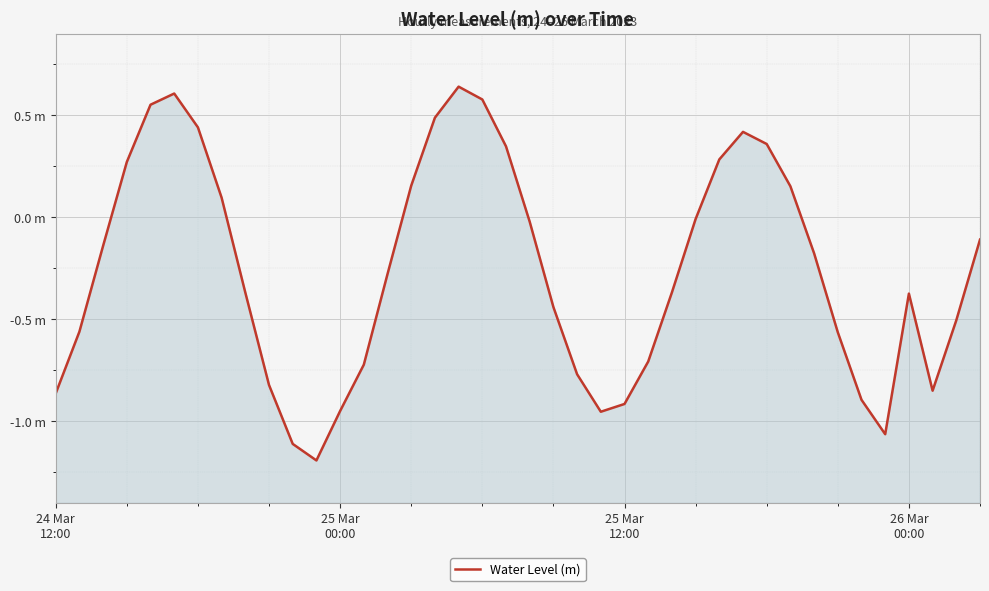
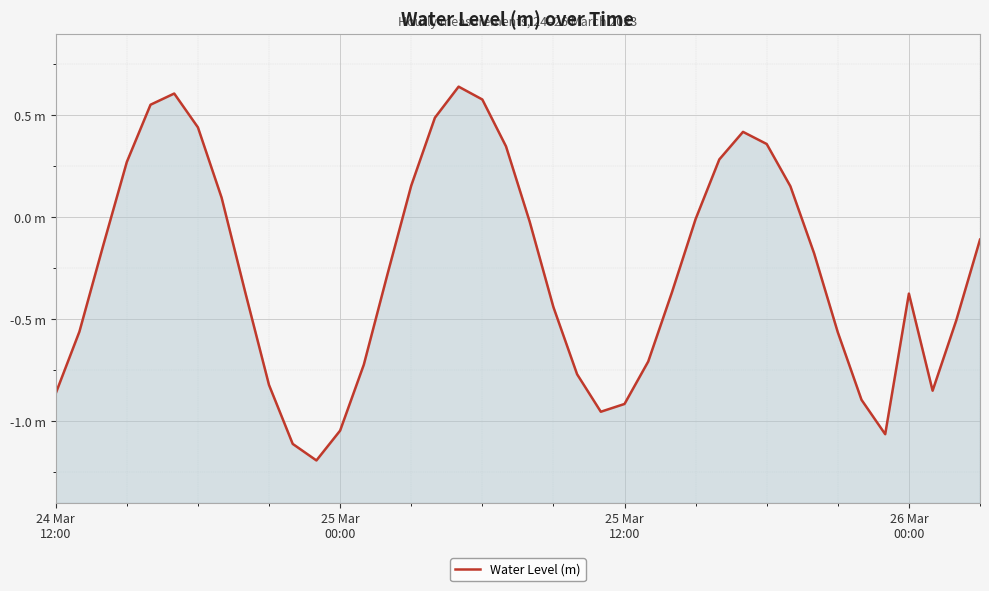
25 Mar 00:00: -0.95 m -> -1.05 m
